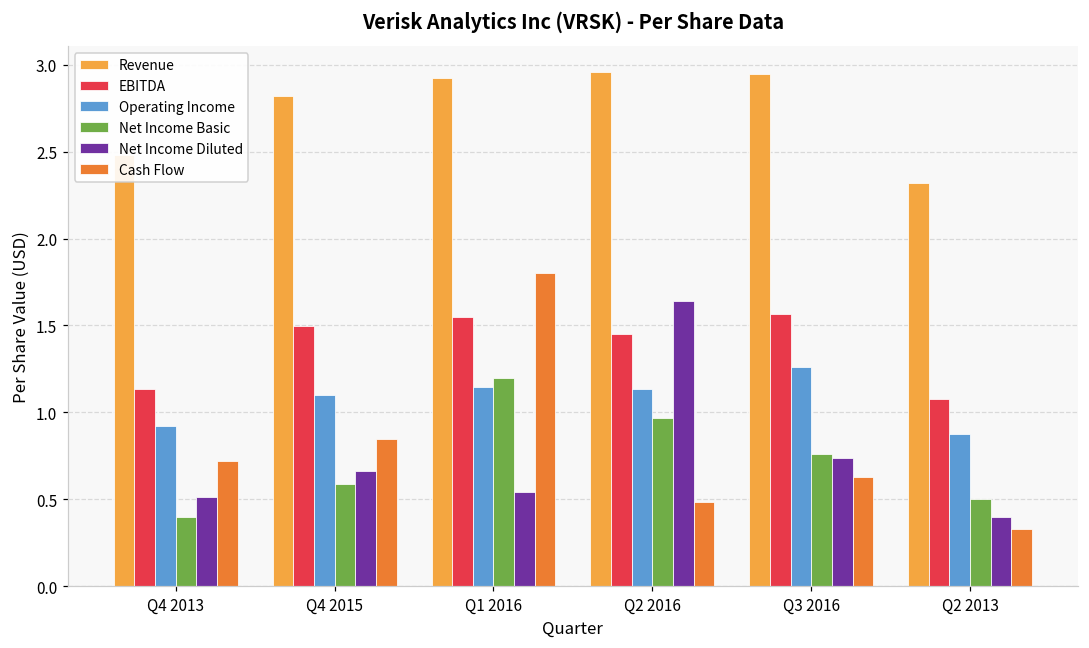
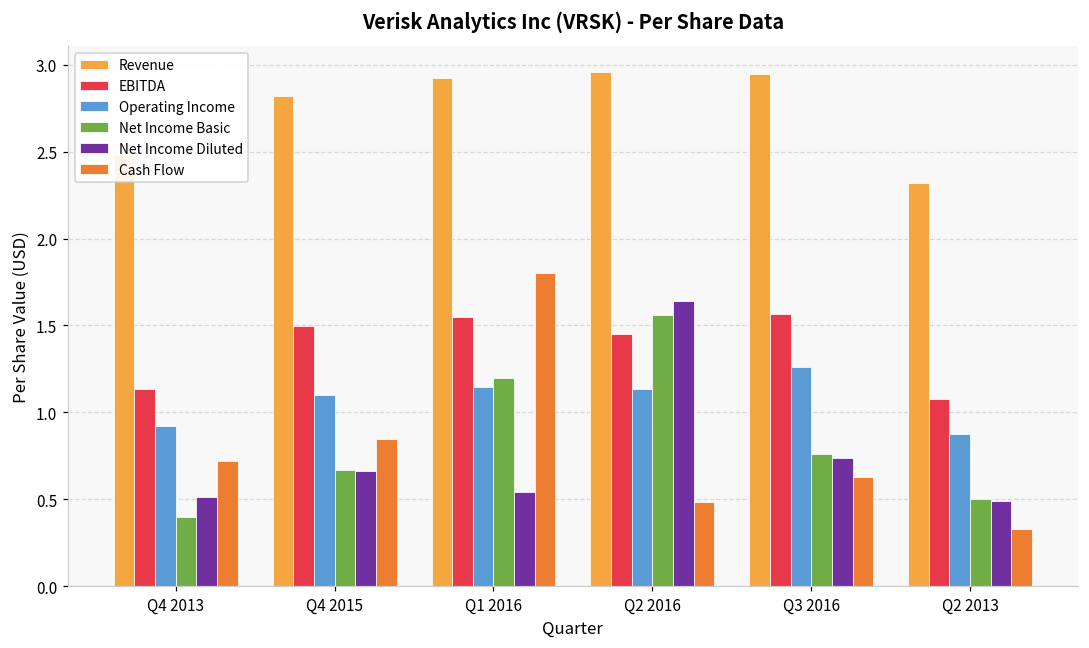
Net Income Basic, Q4 2015: 0.59 -> 0.67
Net Income Basic, Q2 2016: 0.97 -> 1.56
Net Income Diluted, Q2 2013: 0.40 -> 0.49
